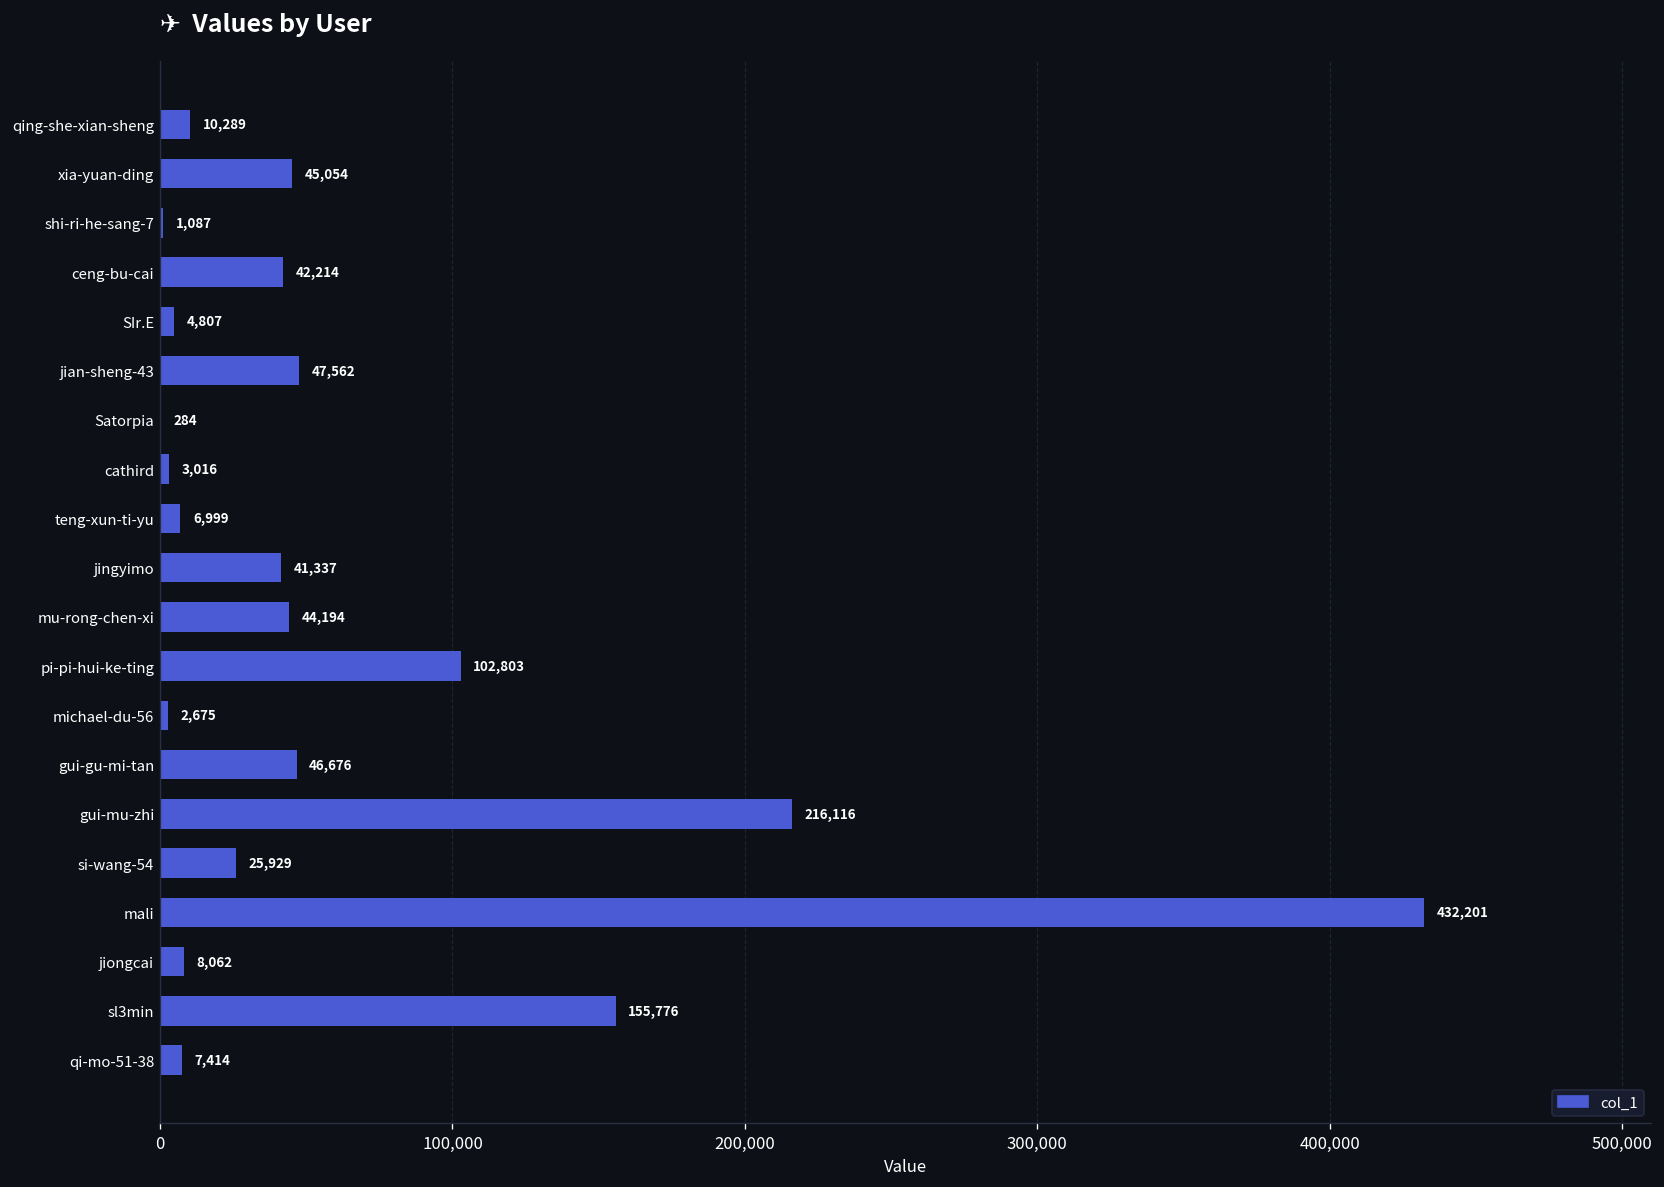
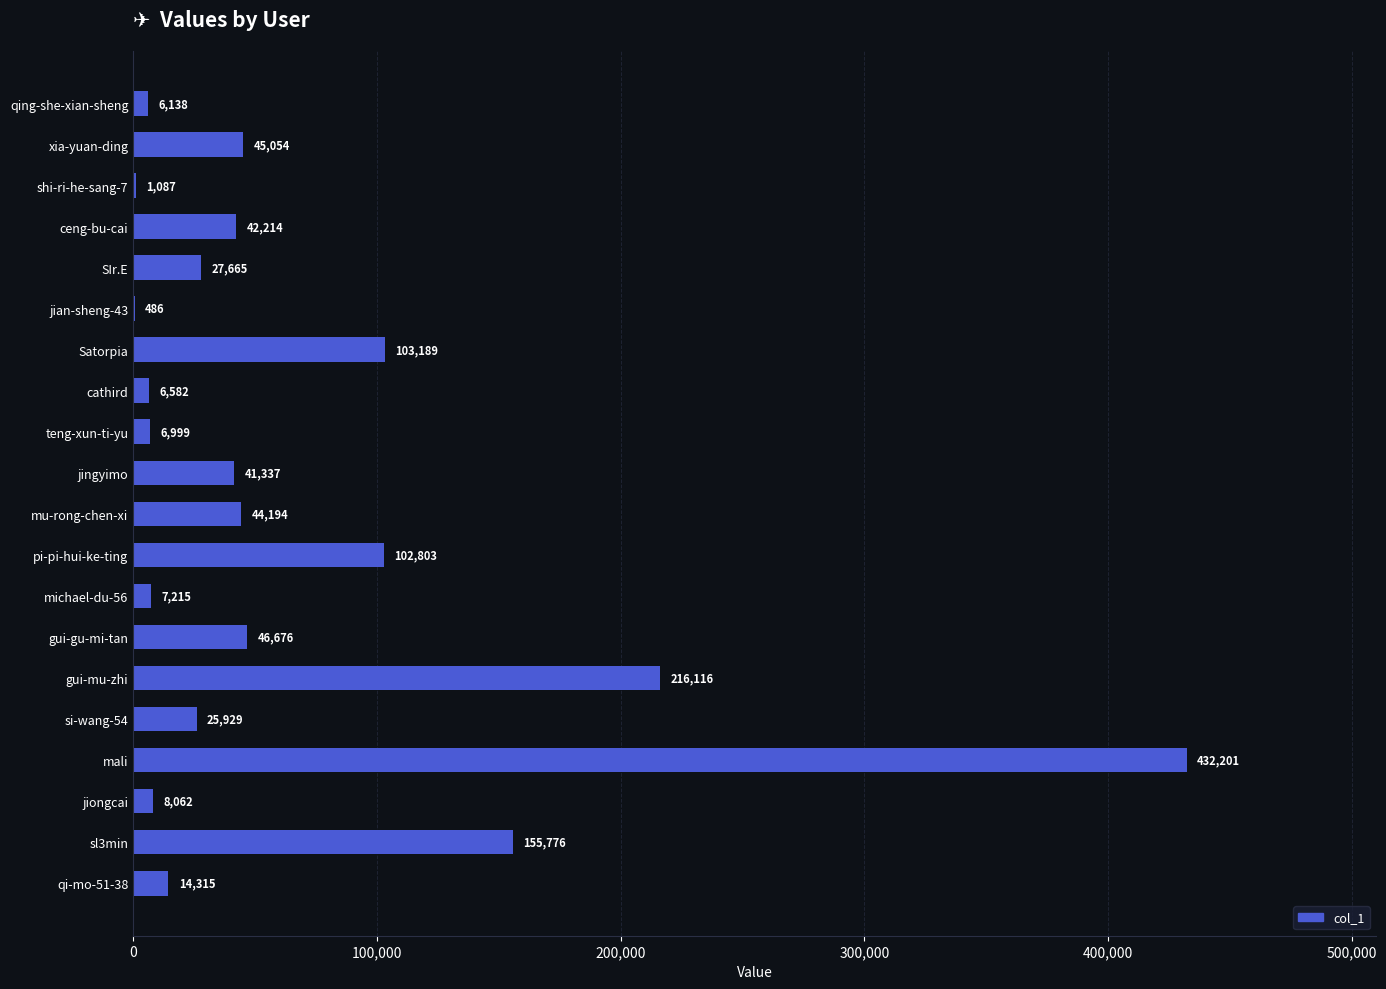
qing-she-xian-sheng: 10,289 -> 6,138
SIr.E: 4,807 -> 27,665
jian-sheng-43: 47,562 -> 486
Satorpia: 284 -> 103,189
cathird: 3,016 -> 6,582
michael-du-56: 2,675 -> 7,215
qi-mo-51-38: 7,414 -> 14,315
